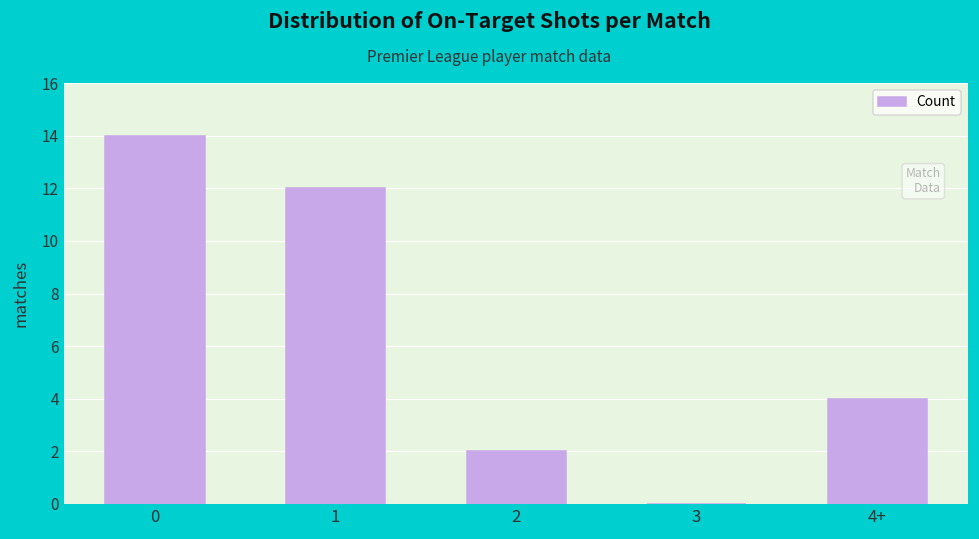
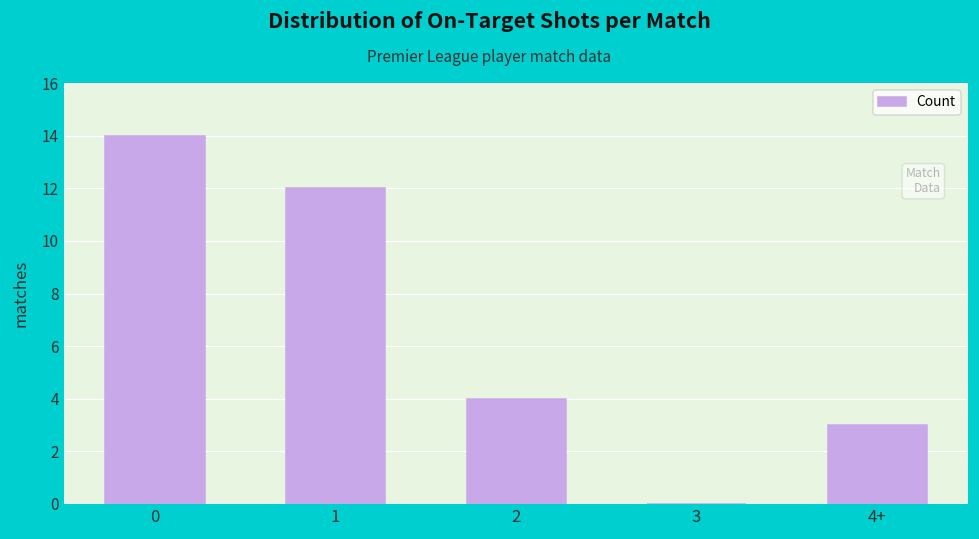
2: 2 -> 4
4+: 4 -> 3
